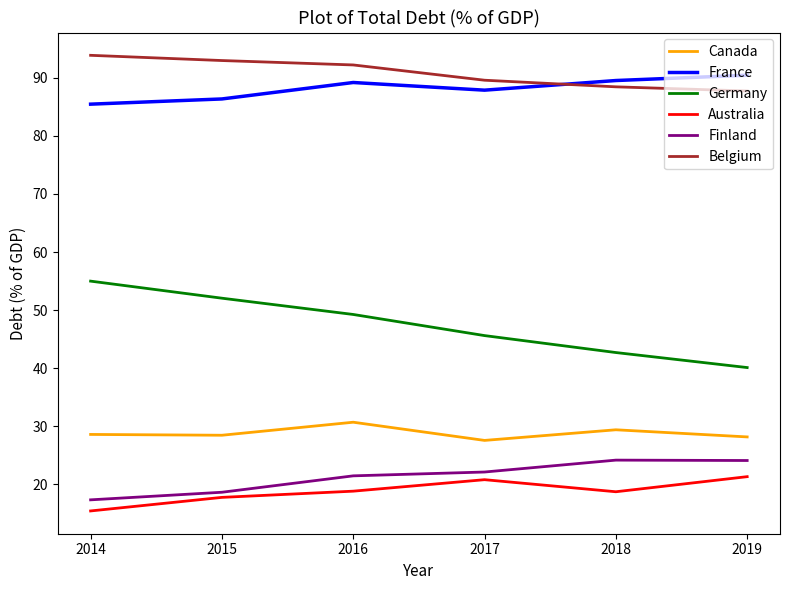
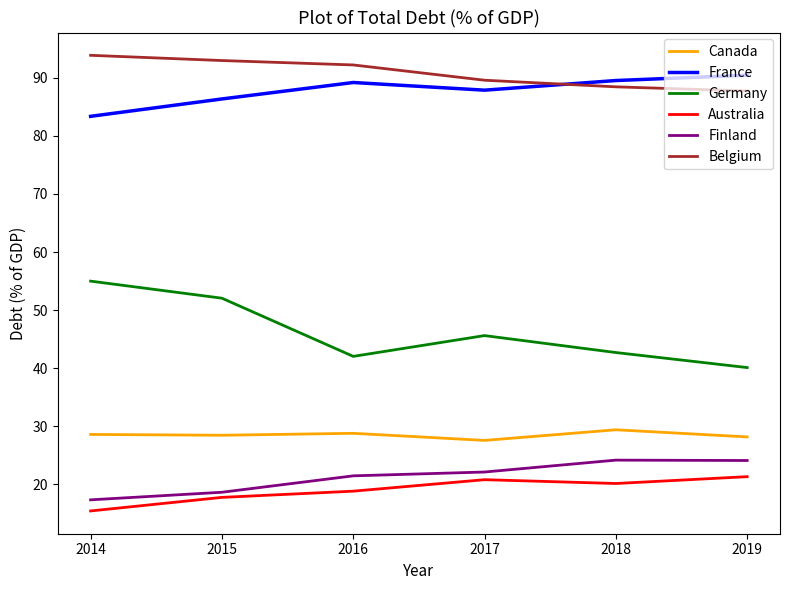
France, 2014: 85 -> 83
Canada, 2016: 31 -> 29
Germany, 2016: 49 -> 42
Australia, 2018: 19 -> 20
